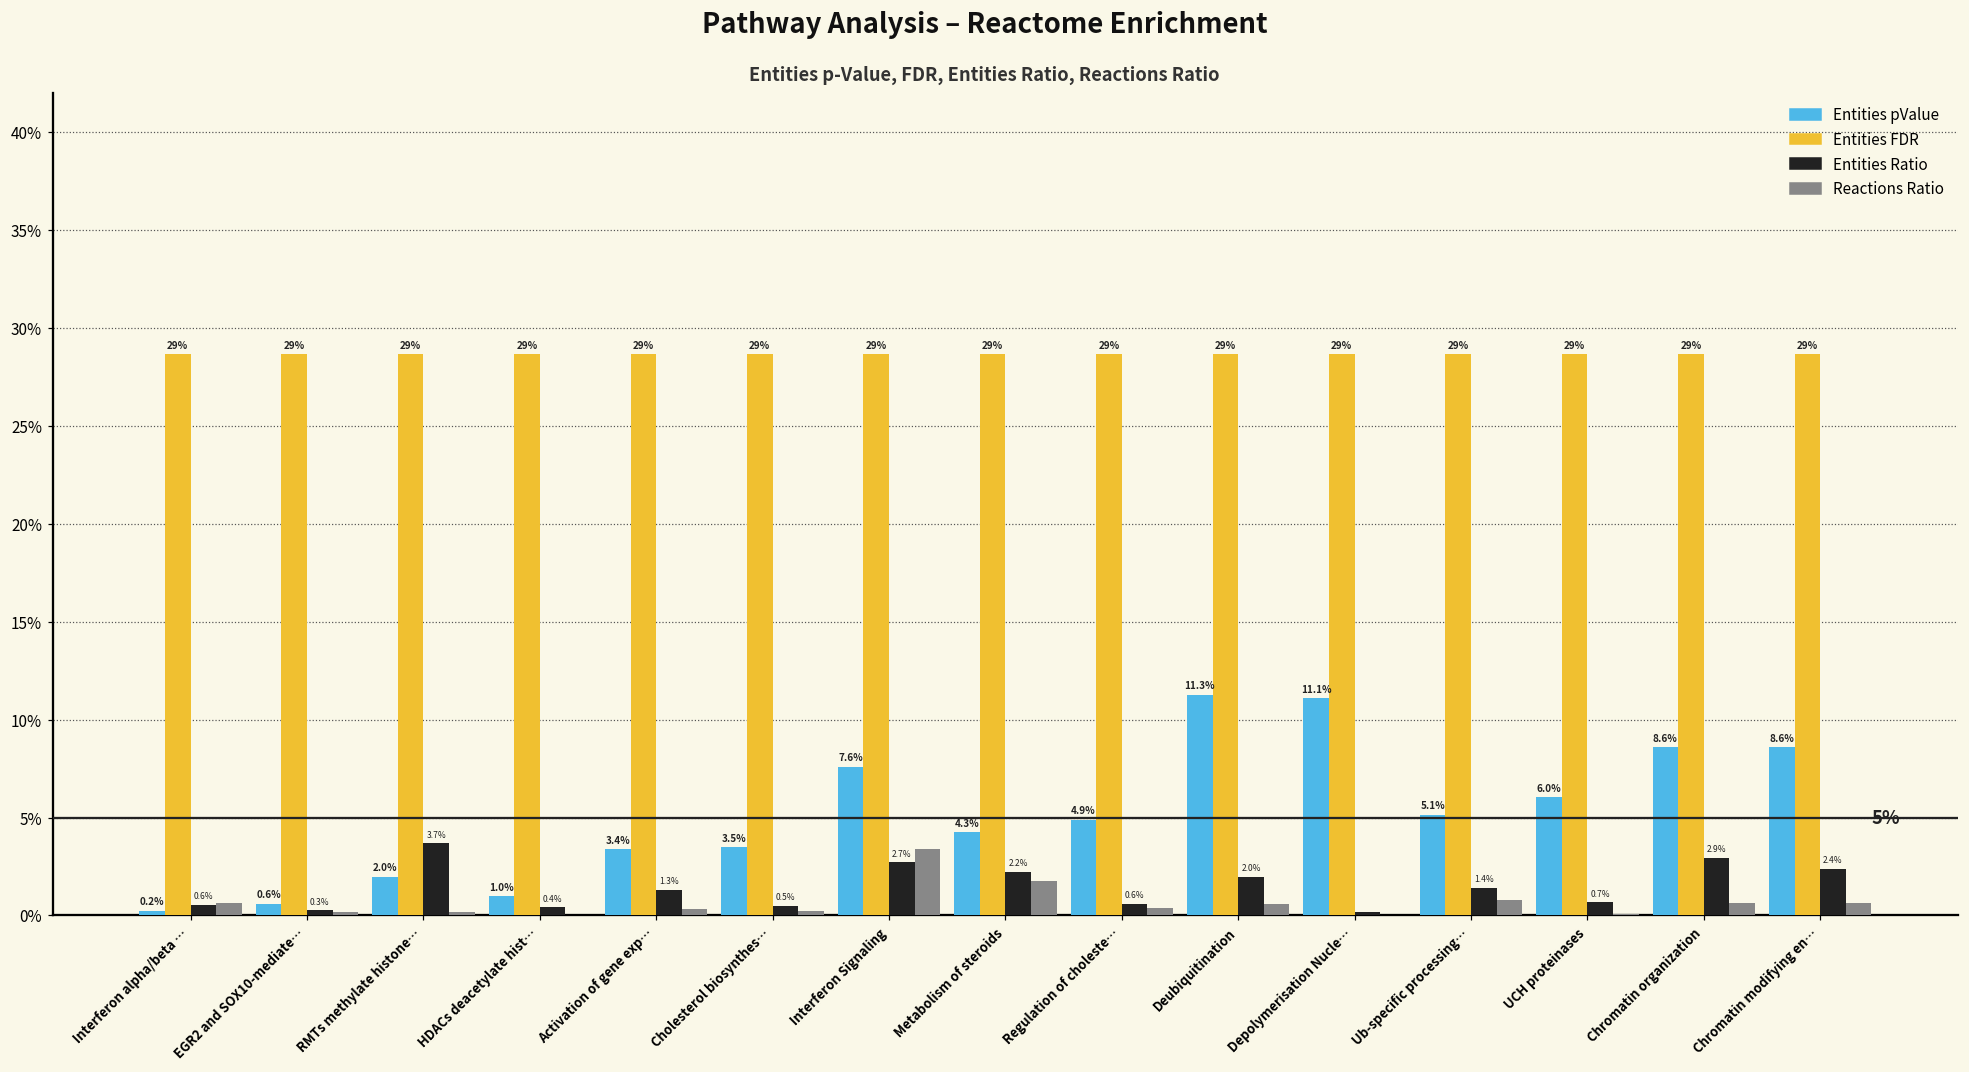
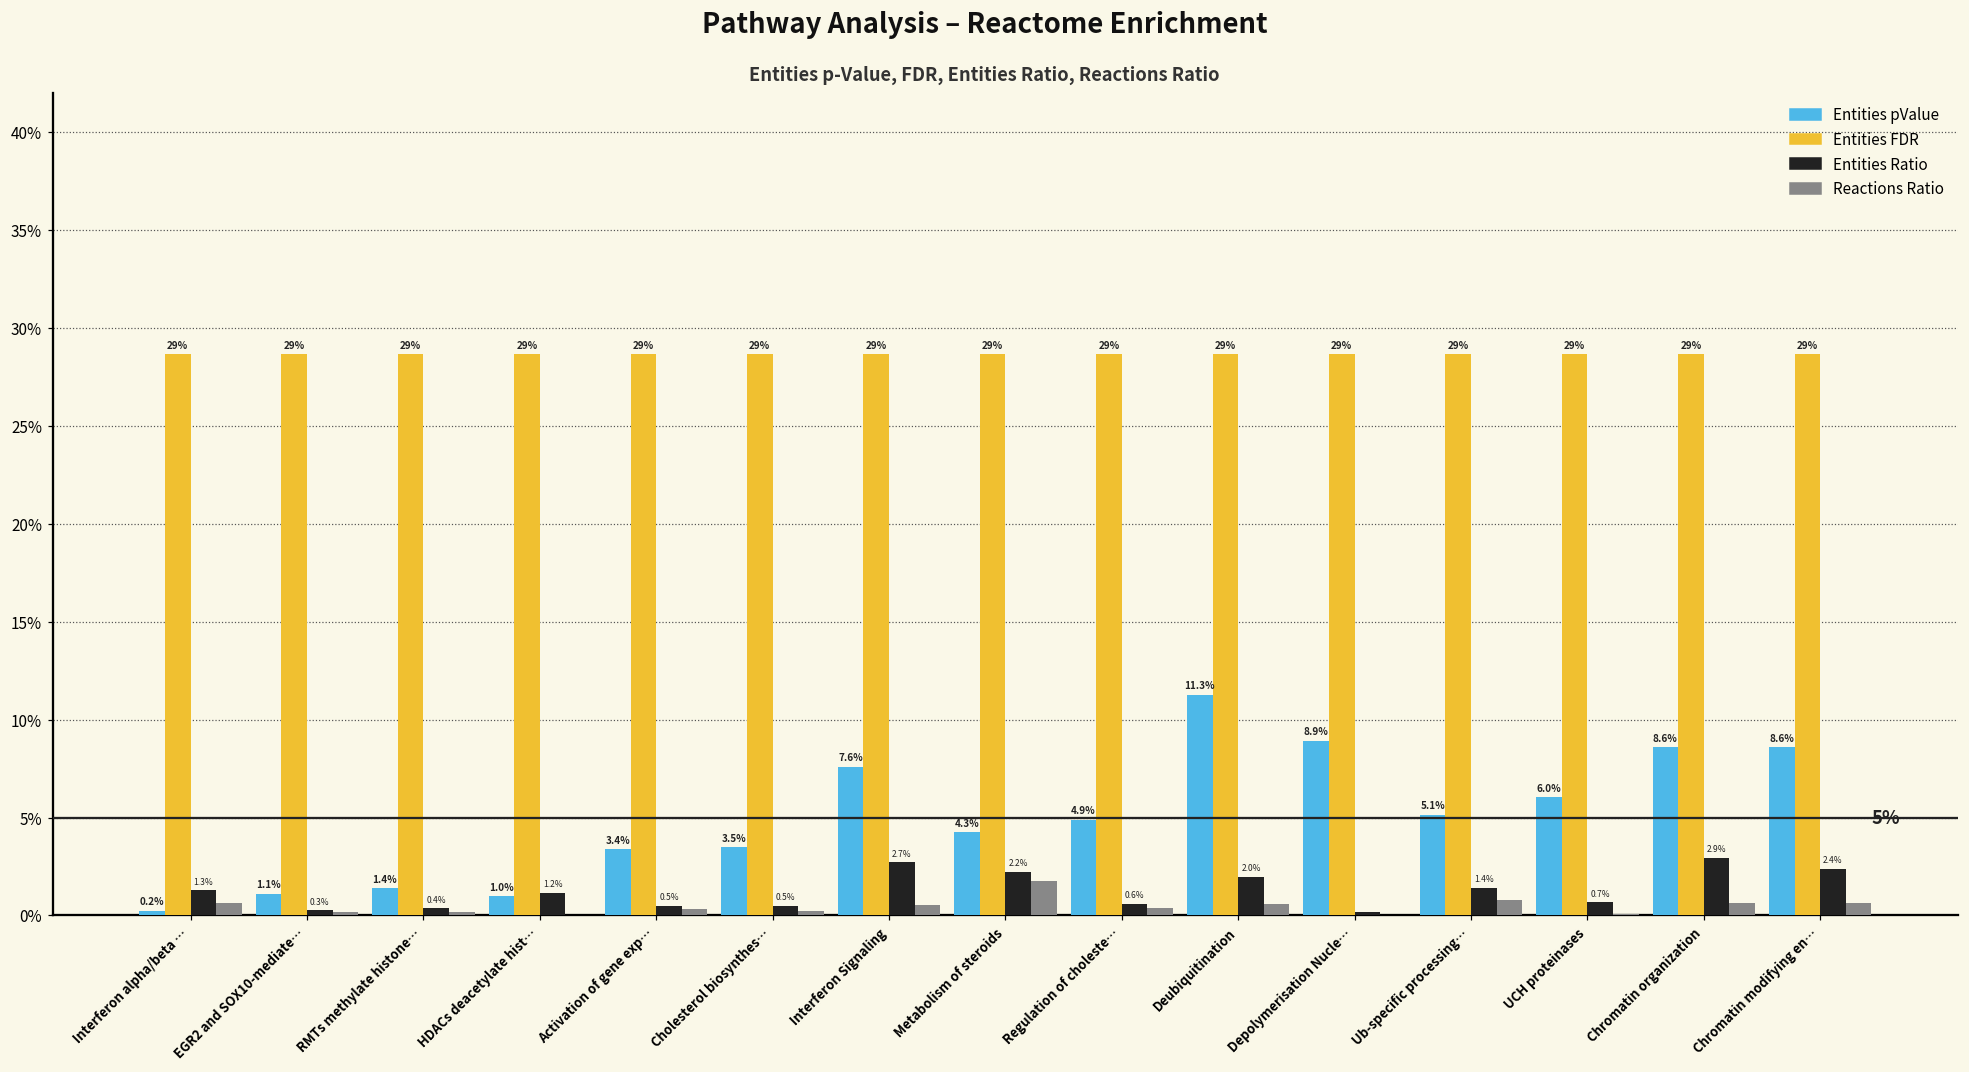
Entities Ratio, Interferon alpha/beta …: 0.6% -> 1.3%
Entities pValue, EGR2 and SOX10-mediate…: 0.6% -> 1.1%
Entities pValue, RMTs methylate histone…: 2.0% -> 1.4%
Entities Ratio, RMTs methylate histone…: 3.7% -> 0.4%
Entities Ratio, HDACs deacetylate hist…: 0.4% -> 1.2%
Entities Ratio, Activation of gene exp…: 1.3% -> 0.5%
Reactions Ratio, Interferon Signaling: 3.4% -> 0.5%
Entities pValue, Depolymerisation Nucle…: 11.1% -> 8.9%
